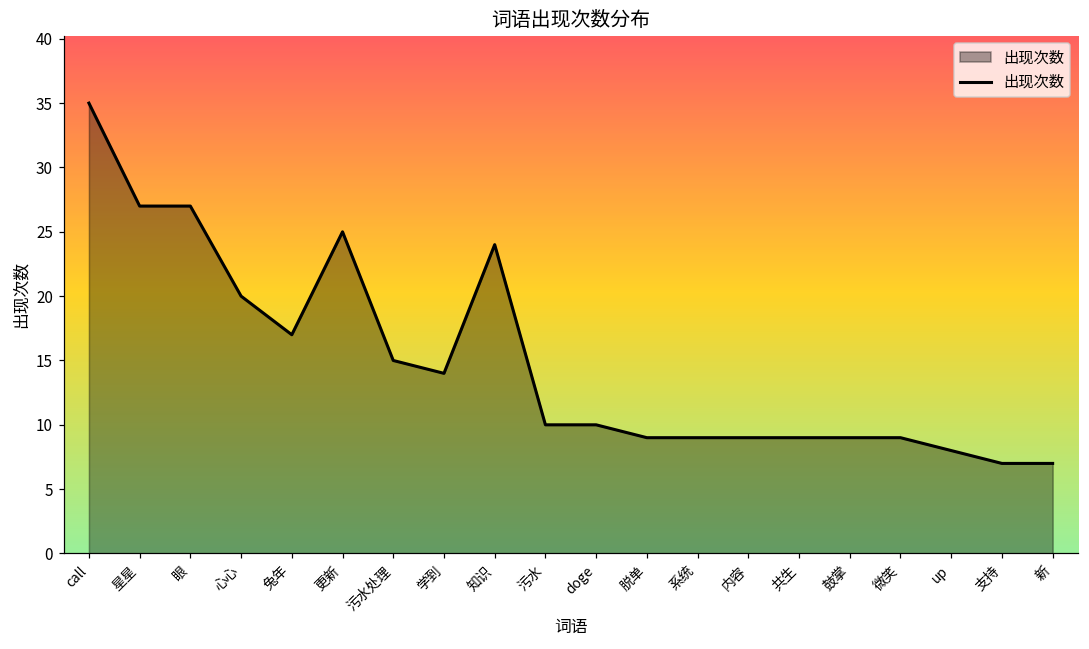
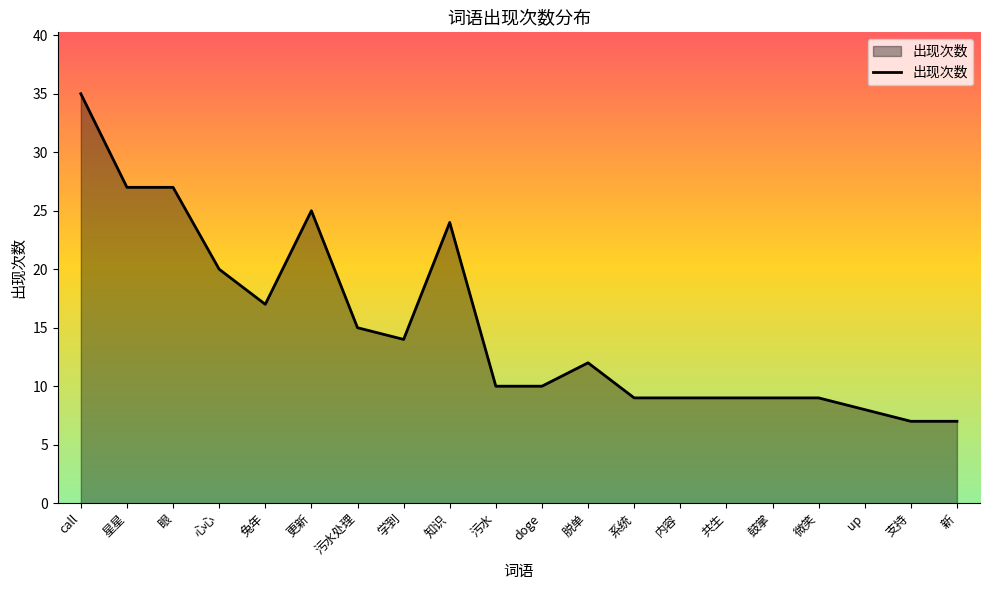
脱单: 9 -> 12
